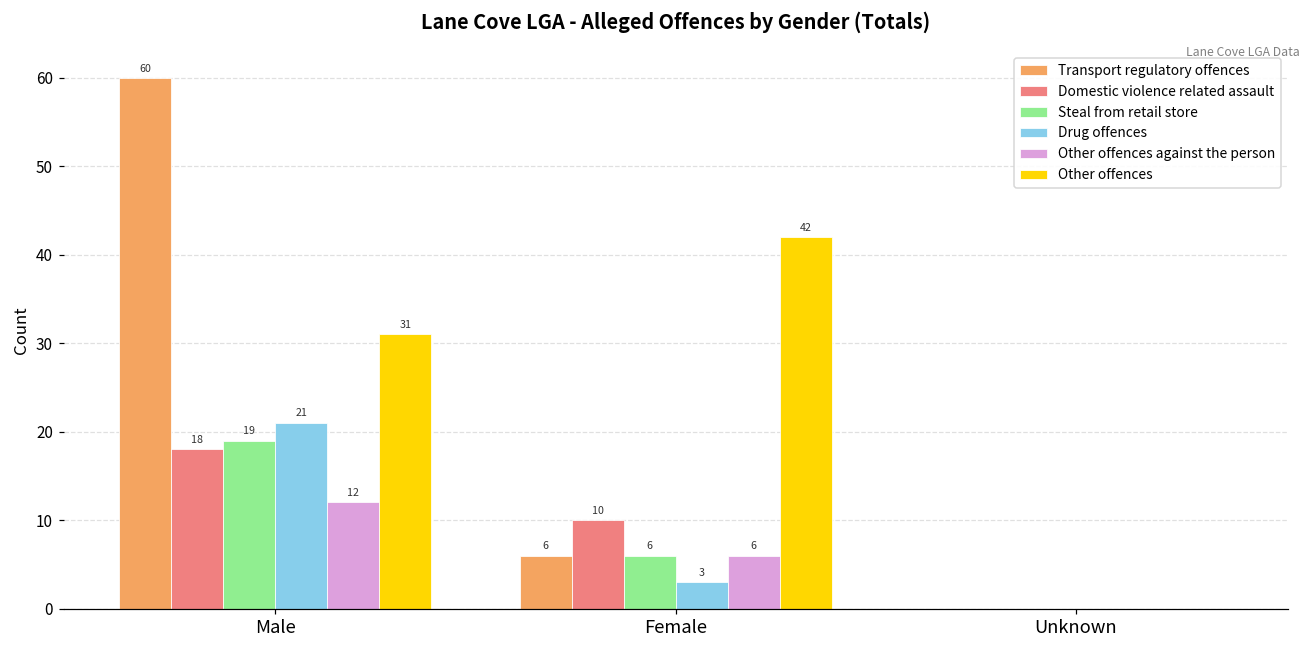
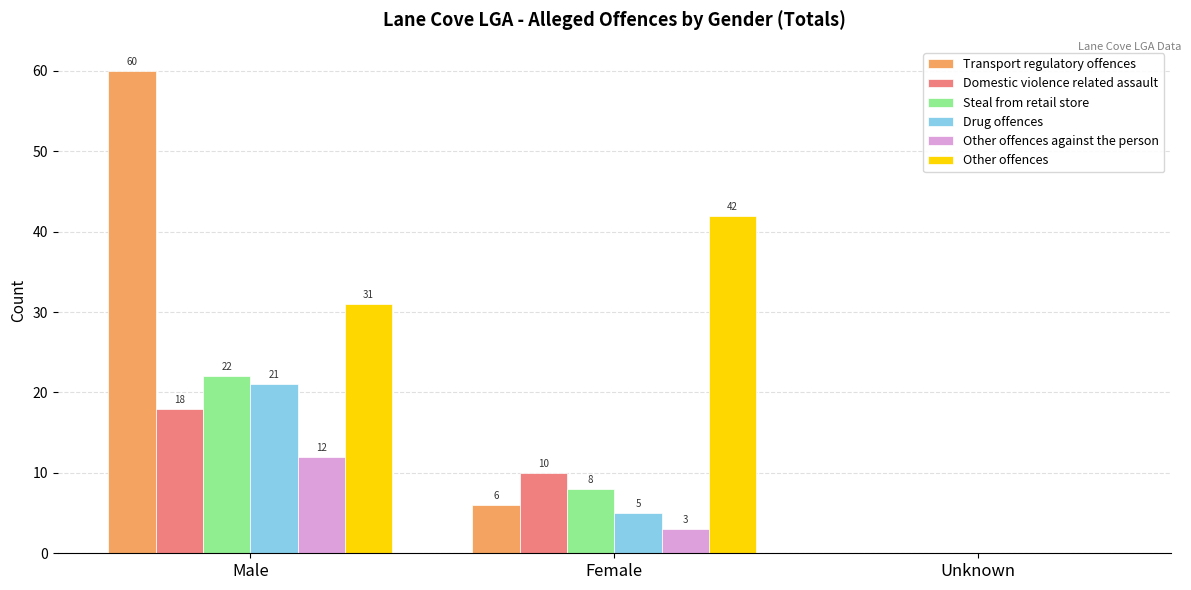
Steal from retail store, Male: 19 -> 22
Steal from retail store, Female: 6 -> 8
Drug offences, Female: 3 -> 5
Other offences against the person, Female: 6 -> 3
